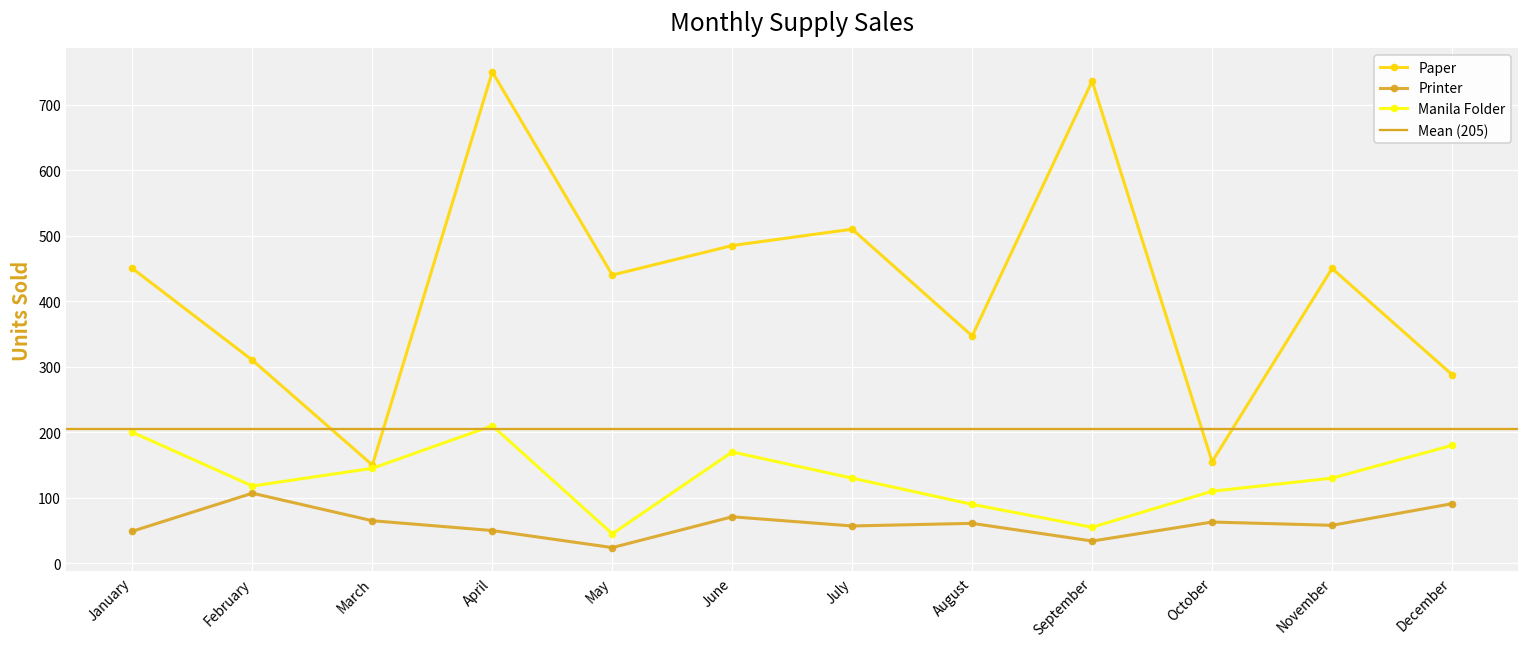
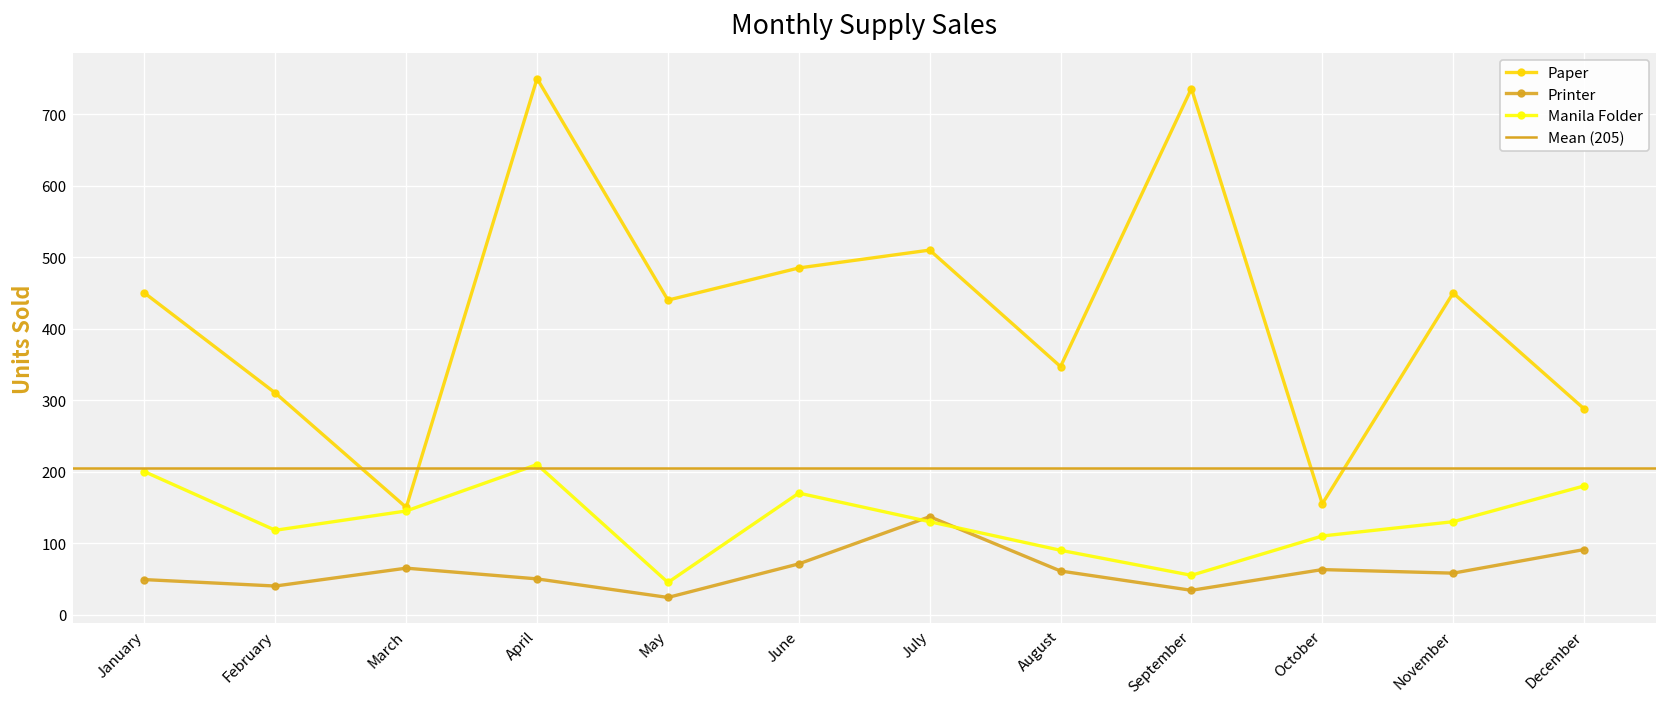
Printer, February: 110 -> 40
Printer, July: 60 -> 140
